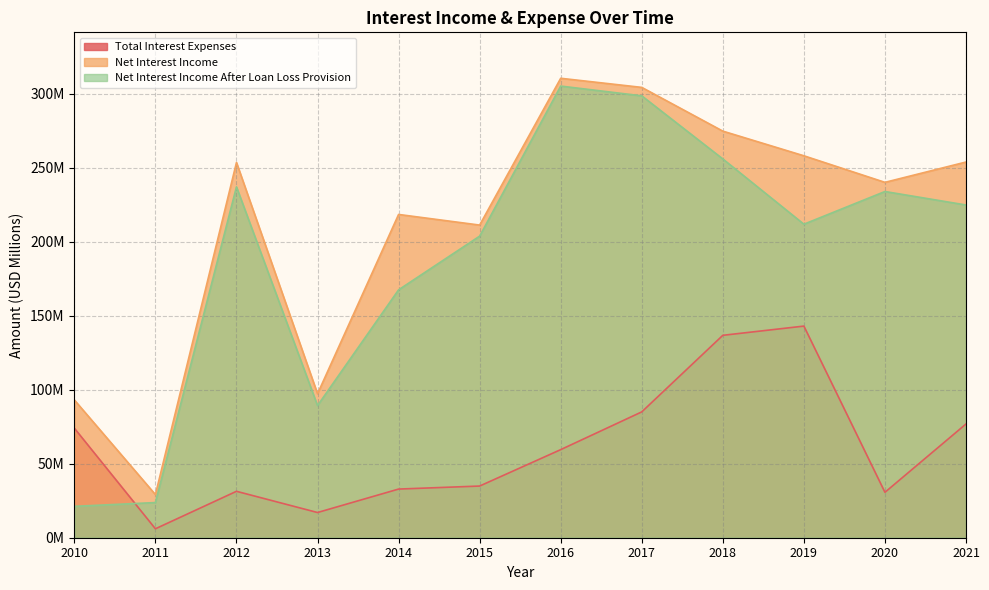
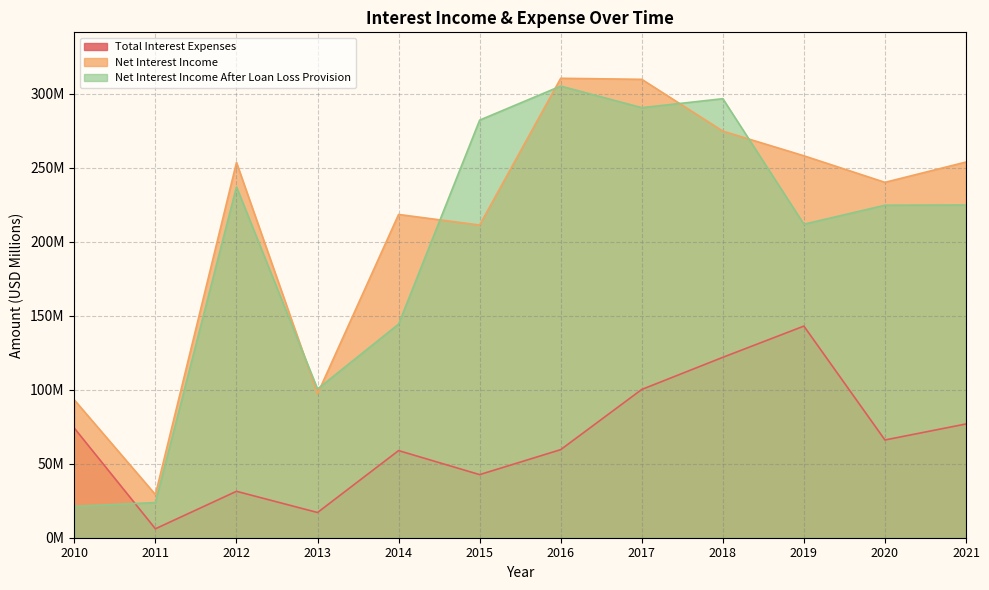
Net Interest Income After Loan Loss Provision, 2013: 89000000 -> 100000000
Total Interest Expenses, 2014: 33000000 -> 59000000
Net Interest Income After Loan Loss Provision, 2014: 167000000 -> 144000000
Total Interest Expenses, 2015: 35000000 -> 43000000
Net Interest Income After Loan Loss Provision, 2015: 204000000 -> 282000000
Total Interest Expenses, 2017: 85000000 -> 100000000
Net Interest Income, 2017: 304000000 -> 310000000
Net Interest Income After Loan Loss Provision, 2017: 298000000 -> 290000000
Total Interest Expenses, 2018: 137000000 -> 122000000
Net Interest Income After Loan Loss Provision, 2018: 256000000 -> 297000000
Total Interest Expenses, 2020: 31000000 -> 66000000
Net Interest Income After Loan Loss Provision, 2020: 234000000 -> 225000000
